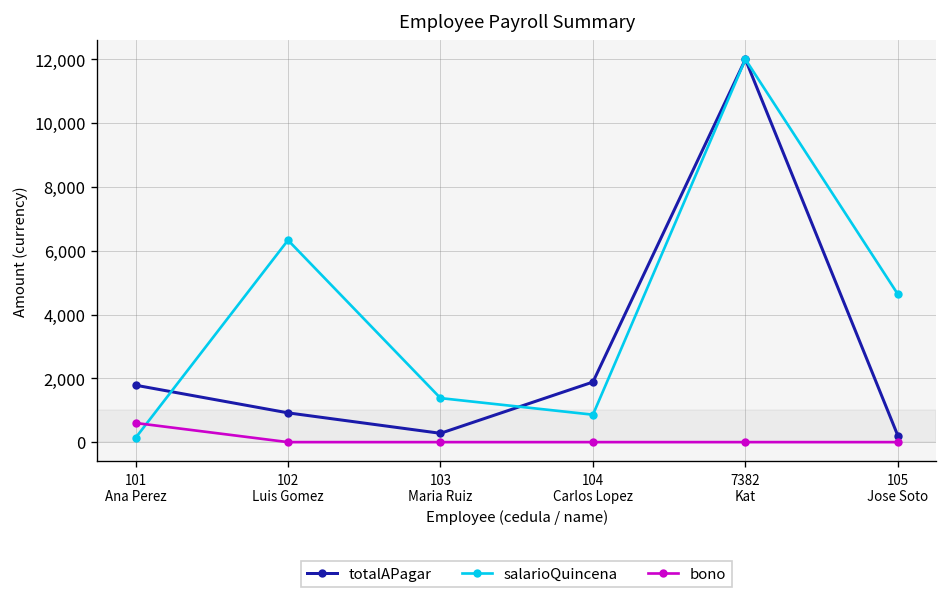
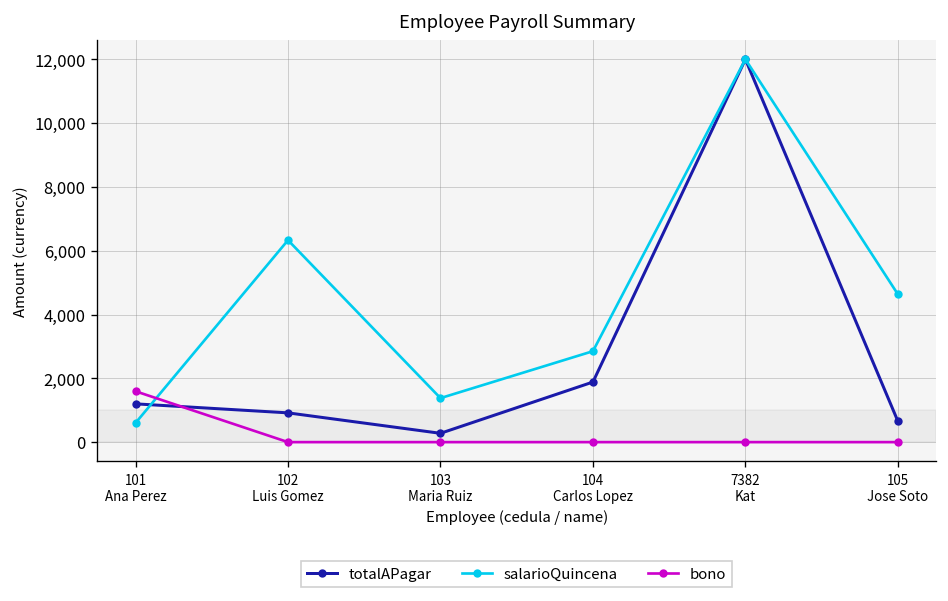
totalAPagar, 101 Ana Perez: 1,800 -> 1,200
salarioQuincena, 101 Ana Perez: 100 -> 600
bono, 101 Ana Perez: 600 -> 1,600
salarioQuincena, 104 Carlos Lopez: 900 -> 2,900
totalAPagar, 105 Jose Soto: 200 -> 700
